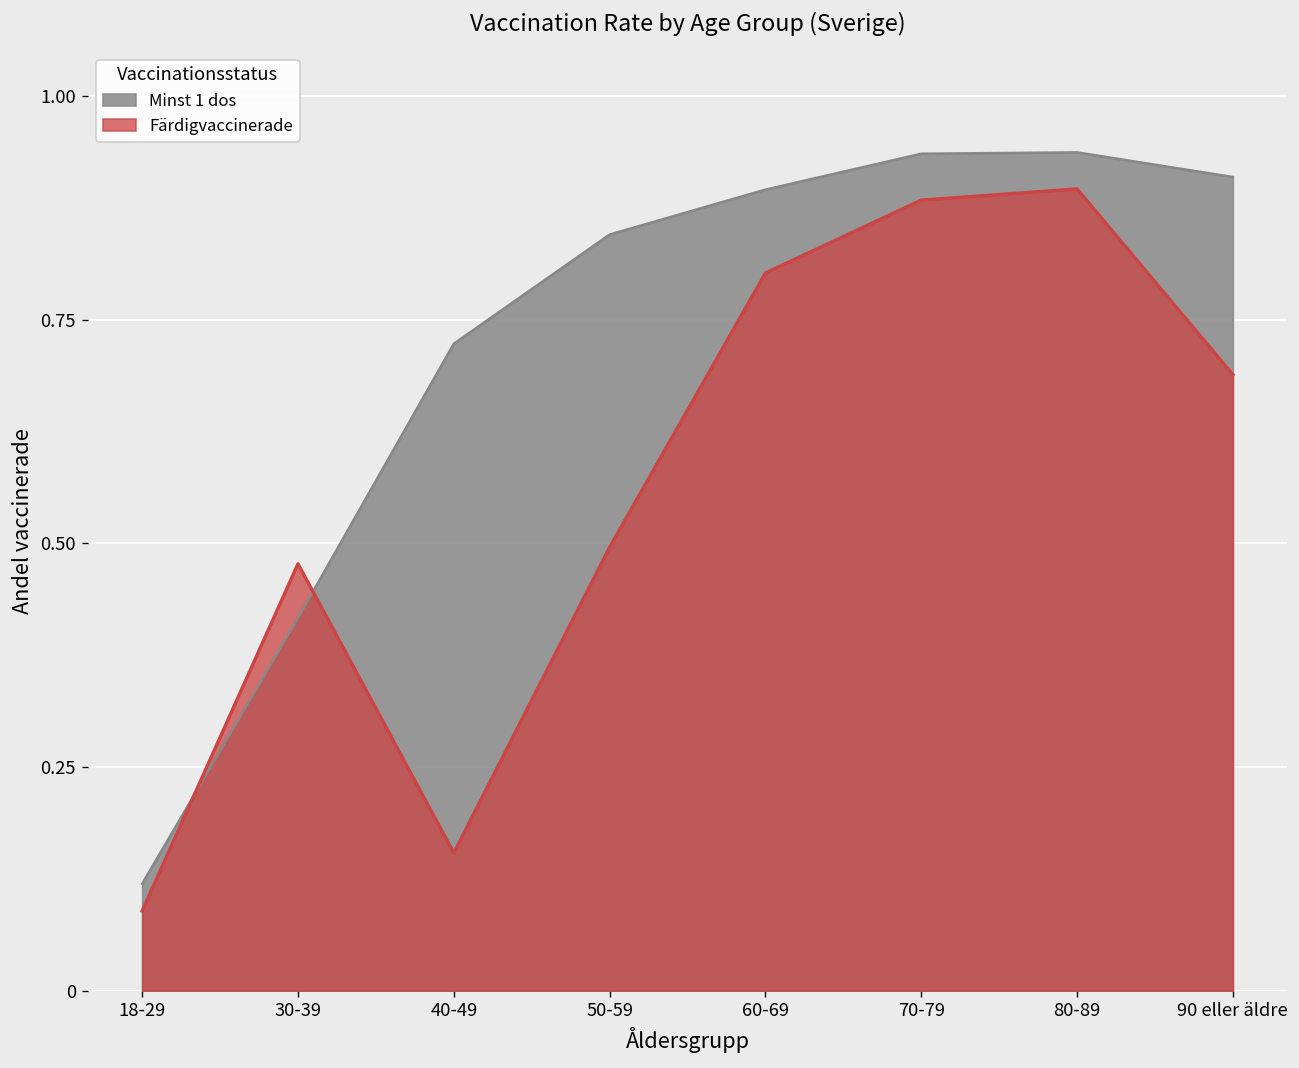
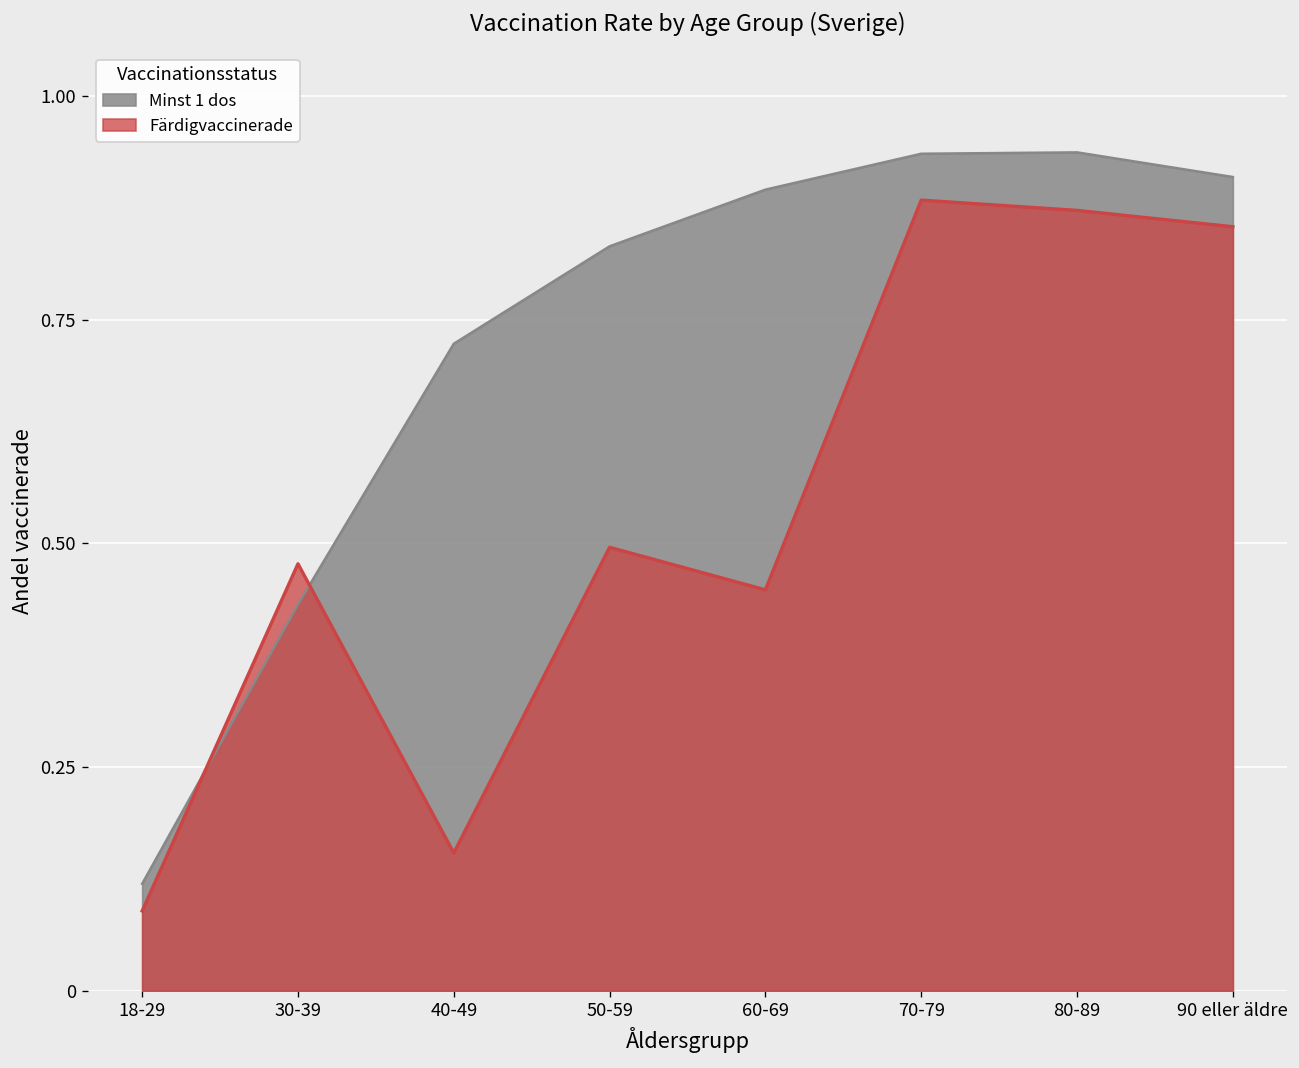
Minst 1 dos, 30-39: 0.42 -> 0.43
Minst 1 dos, 50-59: 0.85 -> 0.83
Färdigvaccinerade, 60-69: 0.80 -> 0.45
Färdigvaccinerade, 80-89: 0.90 -> 0.87
Färdigvaccinerade, 90 eller äldre: 0.69 -> 0.85
